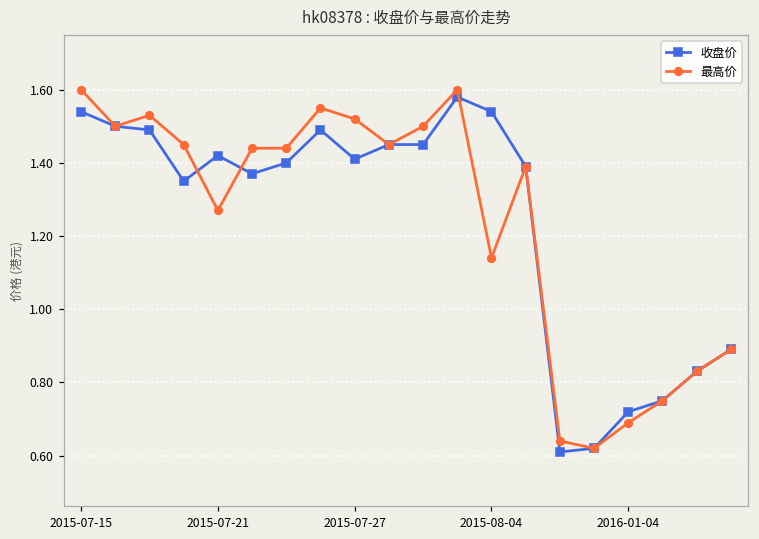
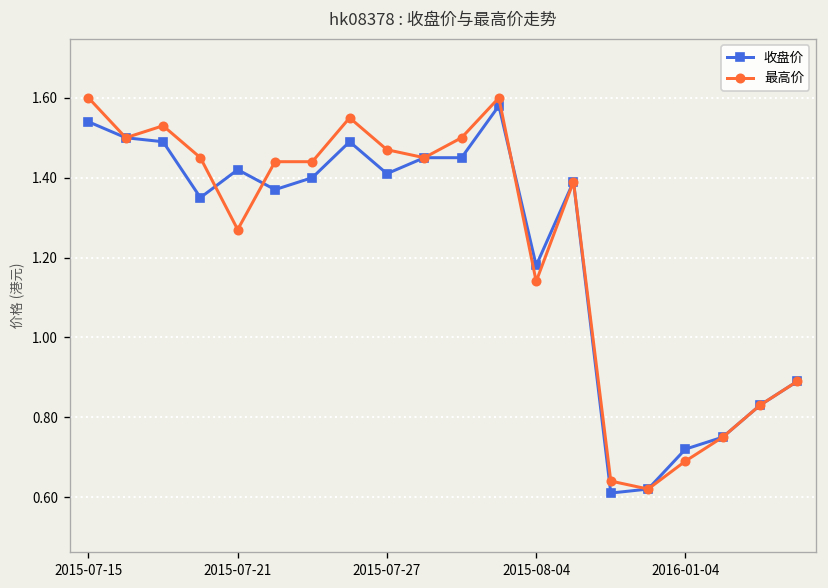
最高价, 2015-07-27: 1.52 -> 1.47
收盘价, 2015-08-04: 1.54 -> 1.18
